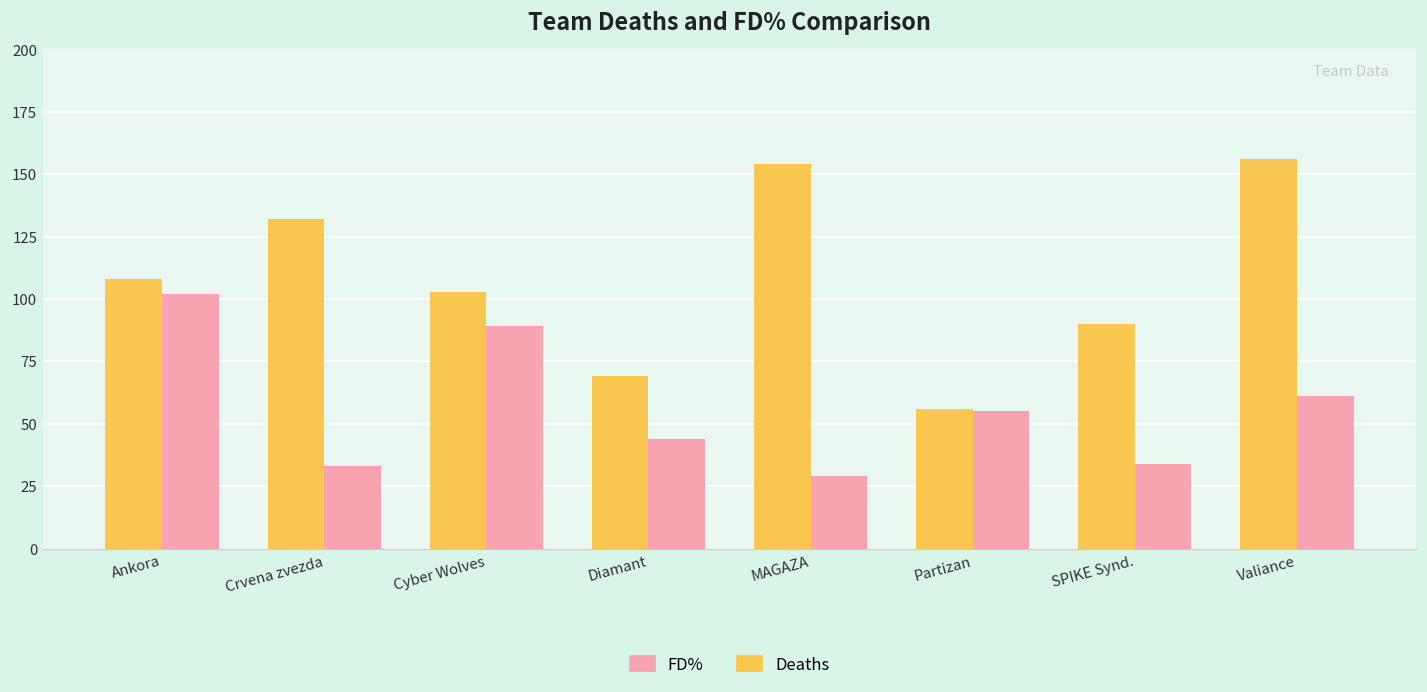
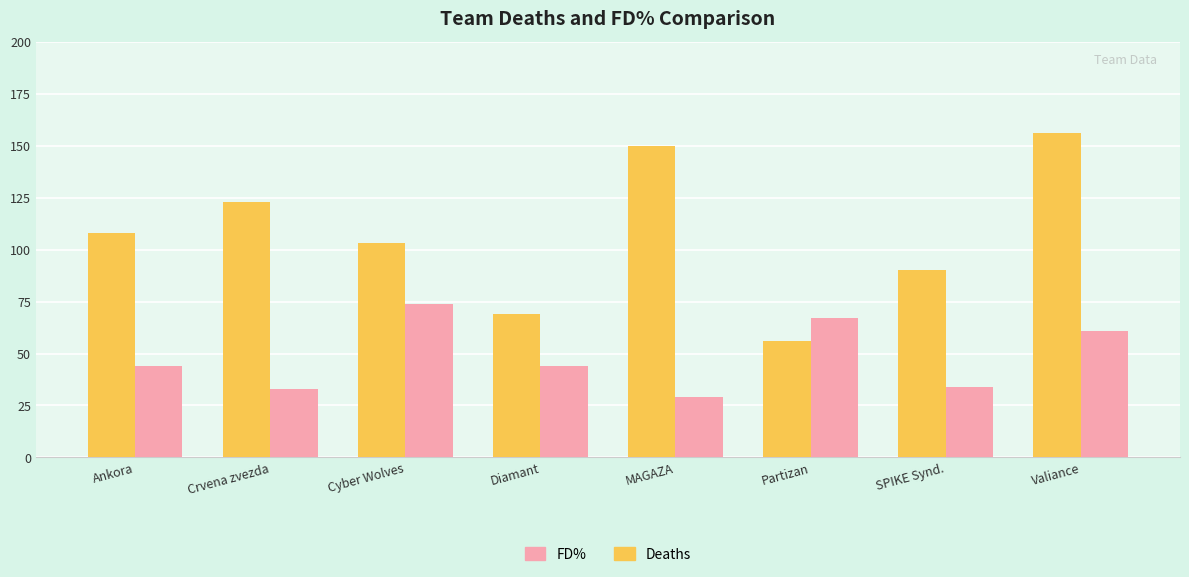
FD%, Ankora: 102 -> 44
Deaths, Crvena zvezda: 132 -> 123
FD%, Cyber Wolves: 89 -> 74
Deaths, MAGAZA: 154 -> 150
FD%, Partizan: 55 -> 67
